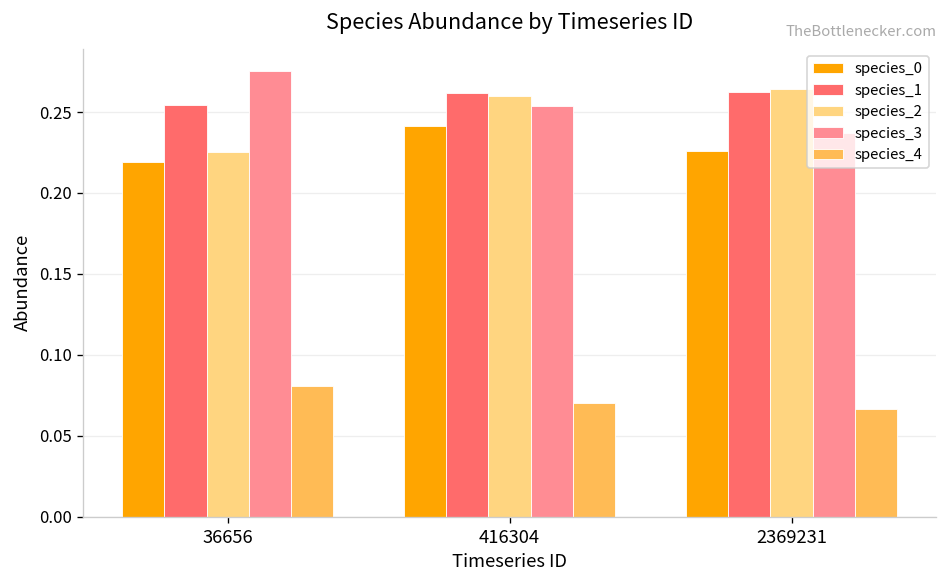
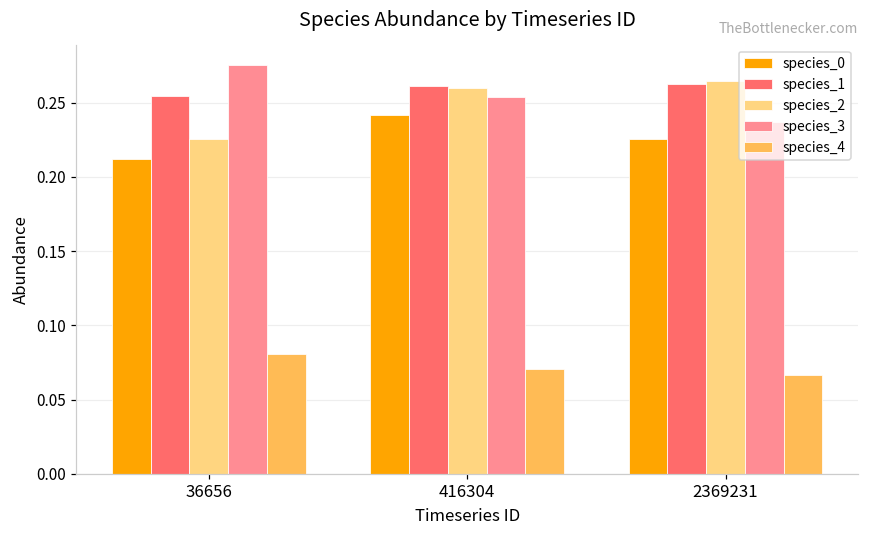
species_0, 36656: 0.219 -> 0.212
